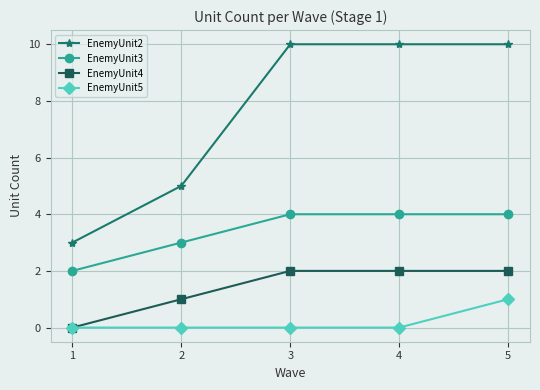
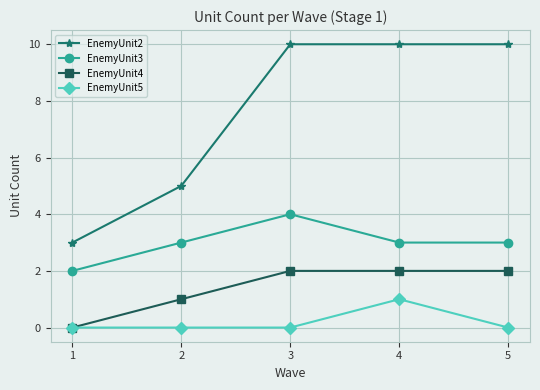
EnemyUnit3, 4: 4 -> 3
EnemyUnit5, 4: 0 -> 1
EnemyUnit3, 5: 4 -> 3
EnemyUnit5, 5: 1 -> 0
